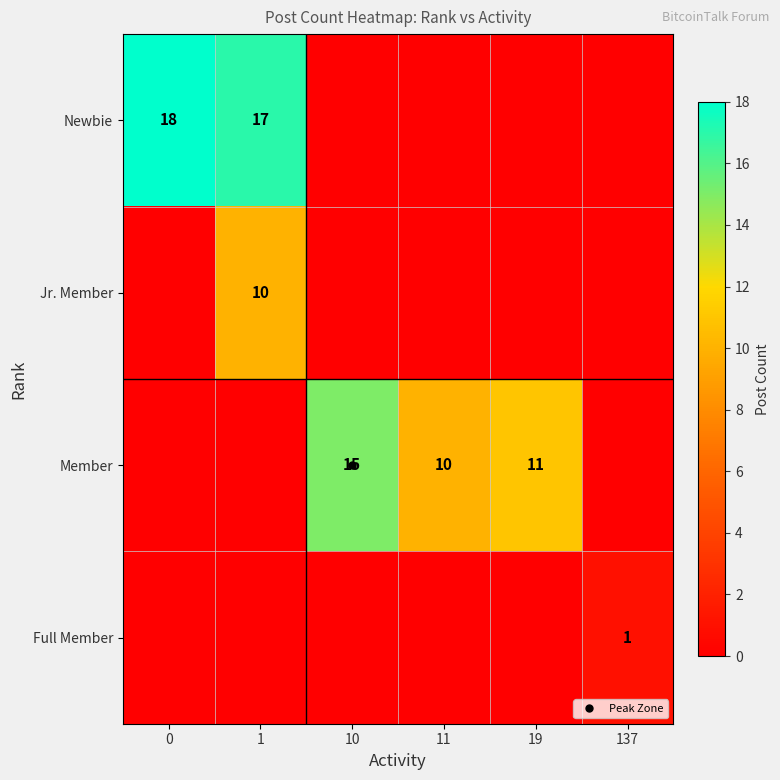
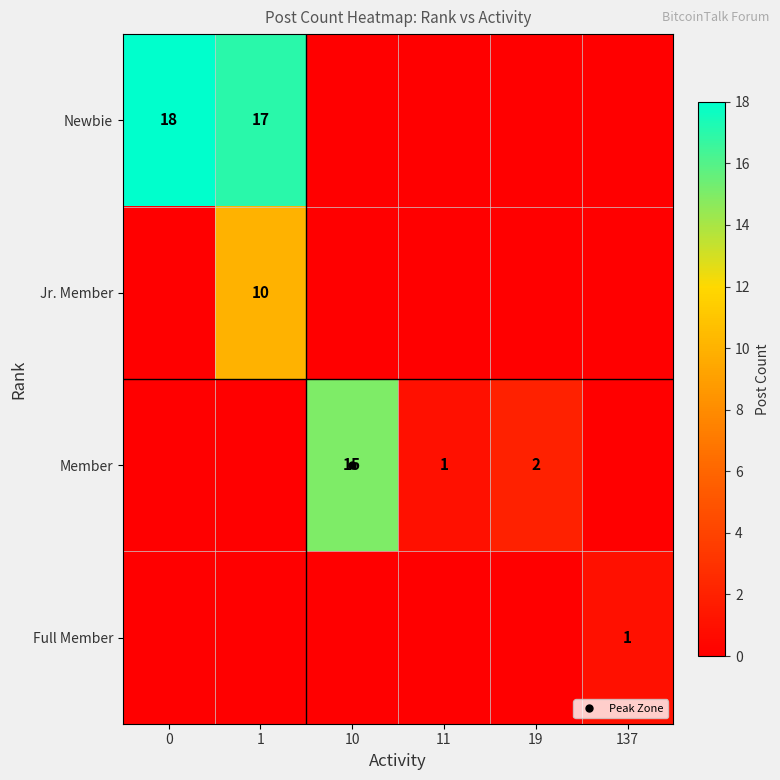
Member, 11: 10 -> 1
Member, 19: 11 -> 2
